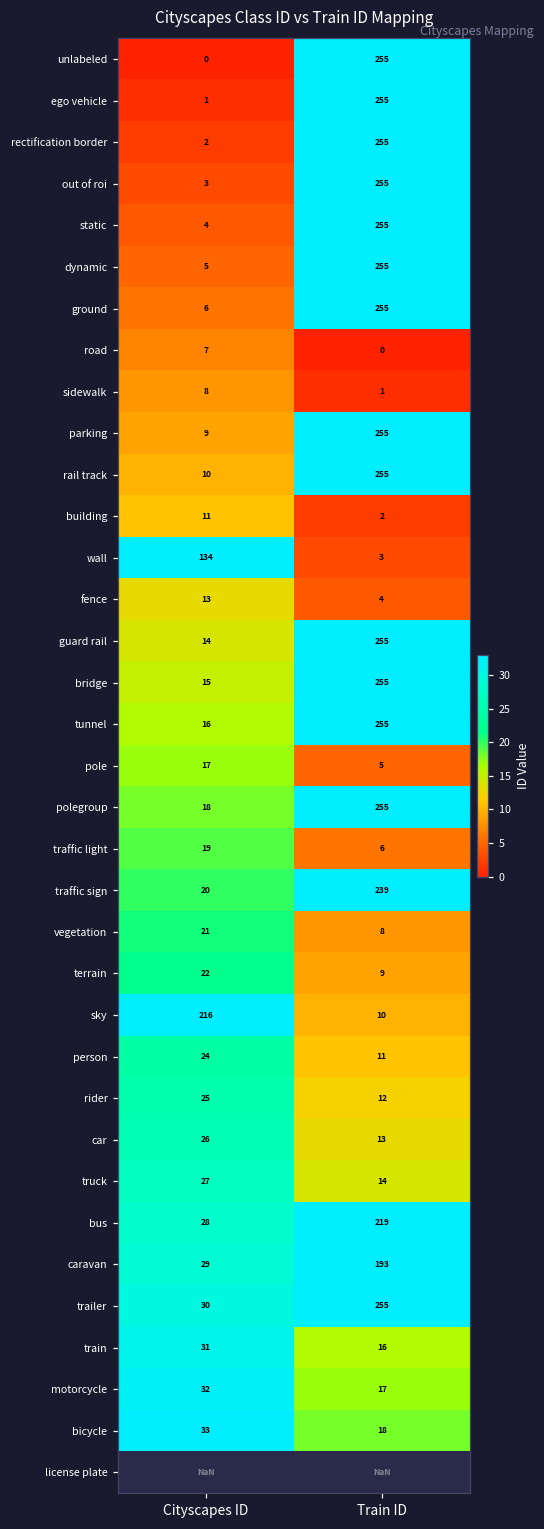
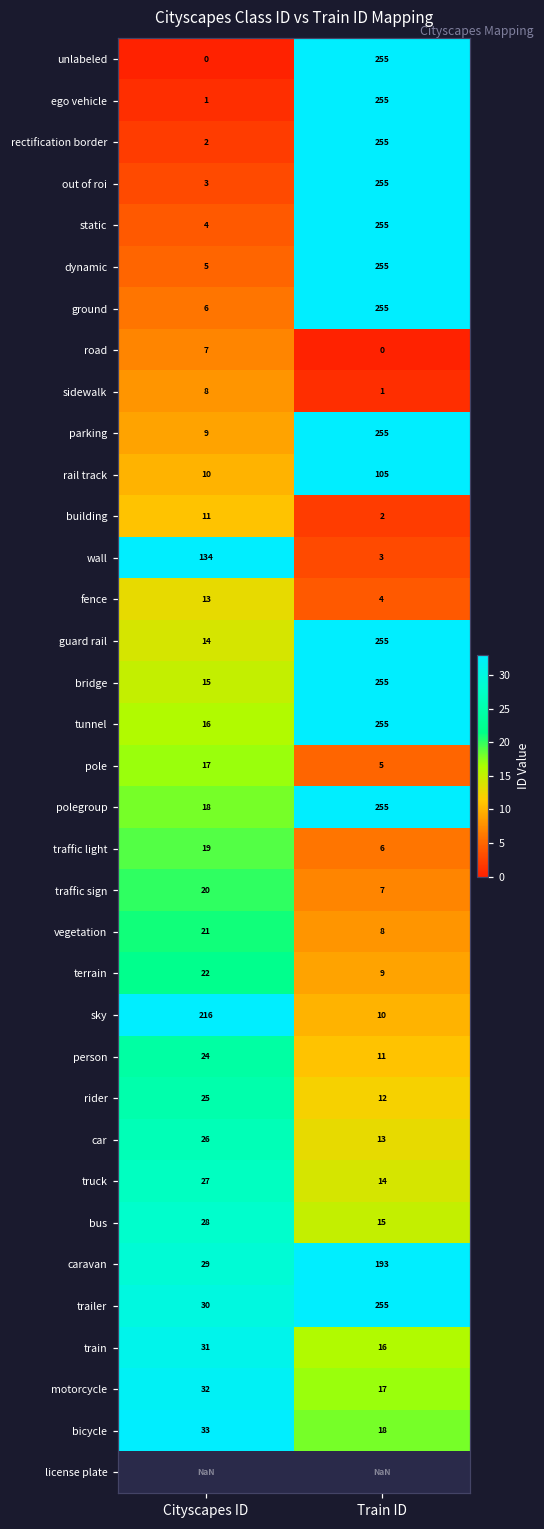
rail track, Train ID: 255 -> 105
traffic sign, Train ID: 239 -> 7
bus, Train ID: 219 -> 15
